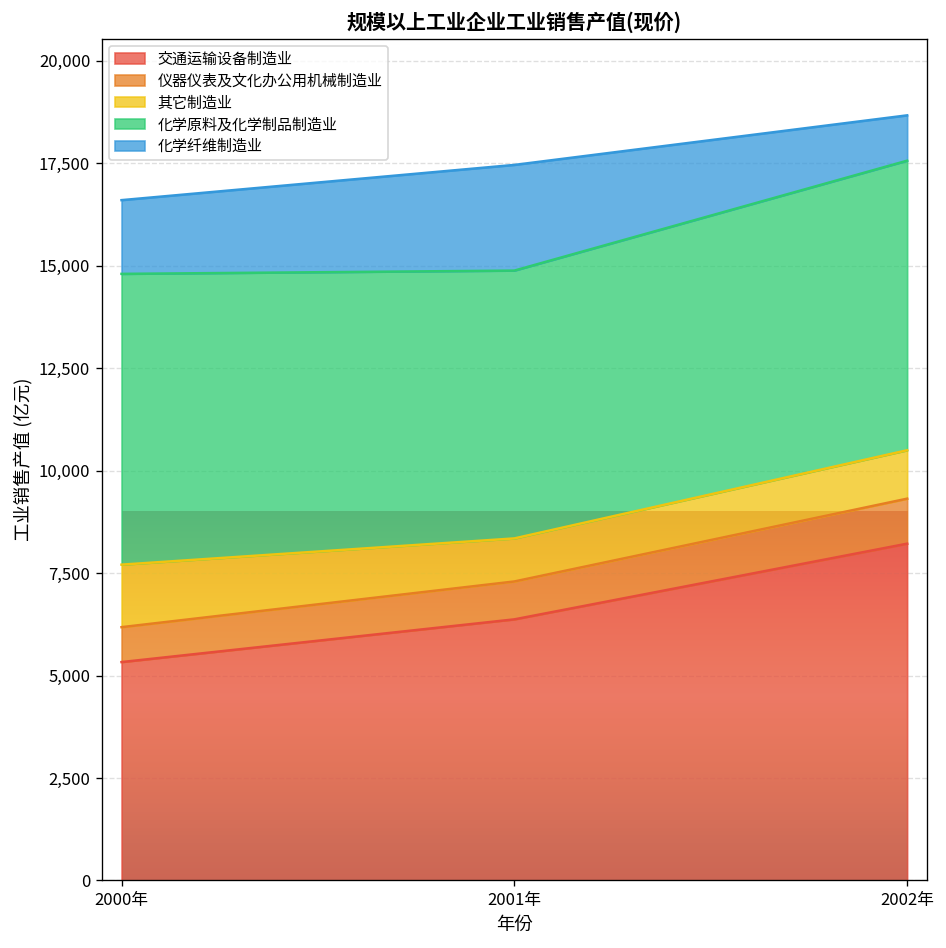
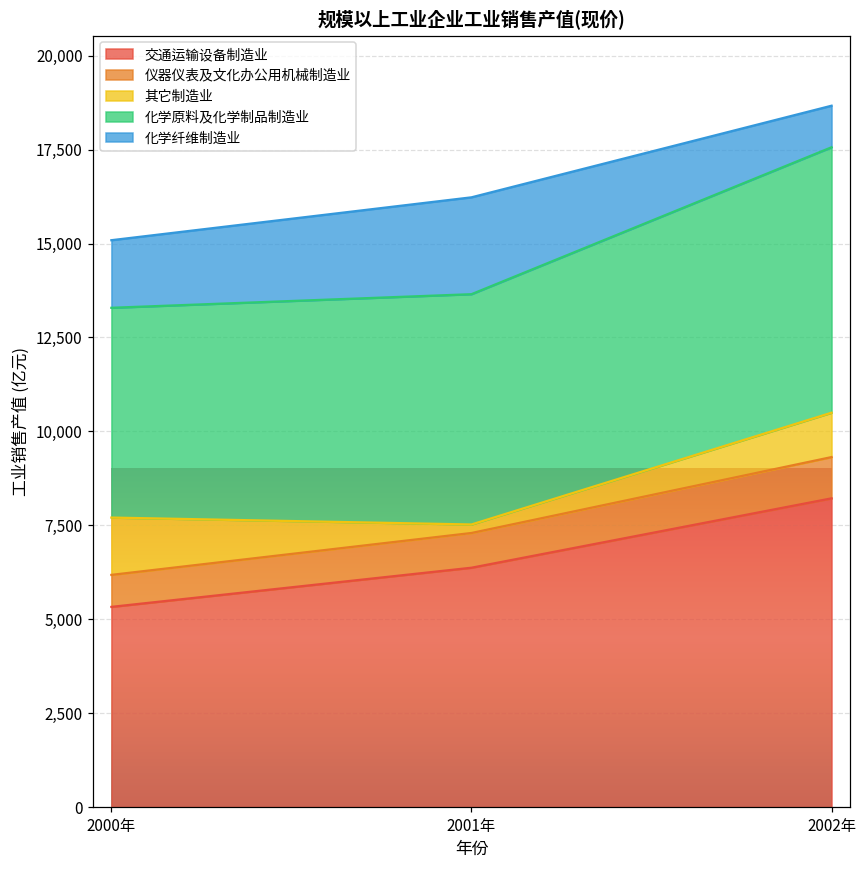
化学原料及化学制品制造业, 2000年: 7,100 -> 5,600
其它制造业, 2001年: 1,100 -> 200
化学原料及化学制品制造业, 2001年: 6,500 -> 6,100
